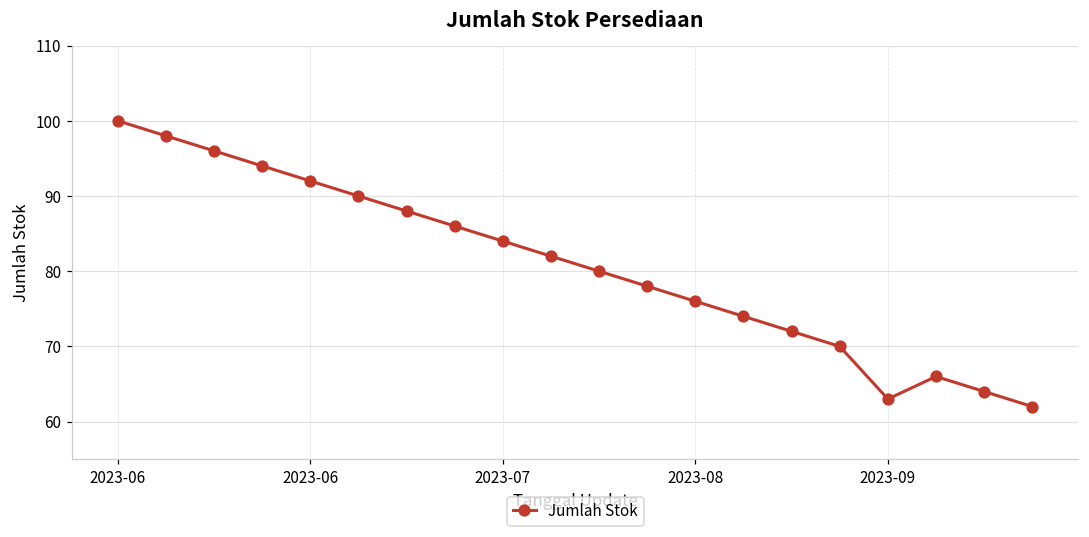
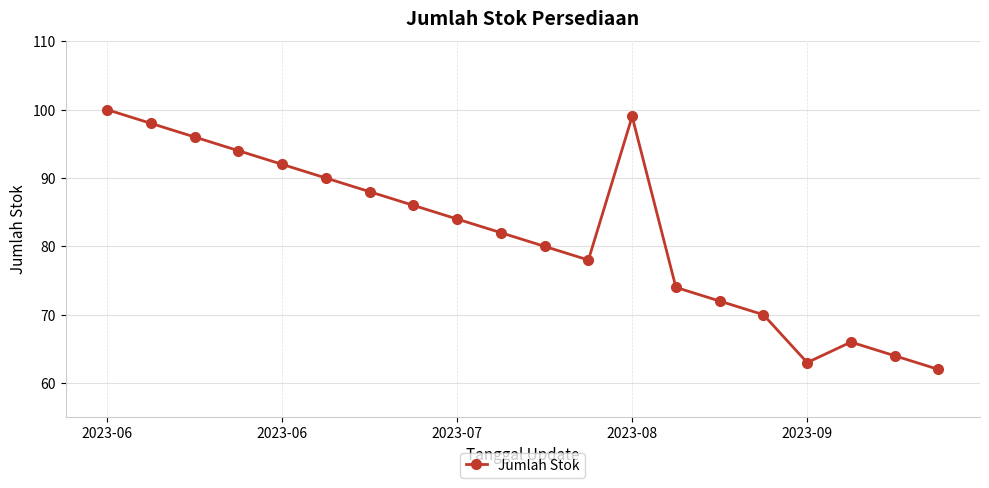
2023-08: 76 -> 99
